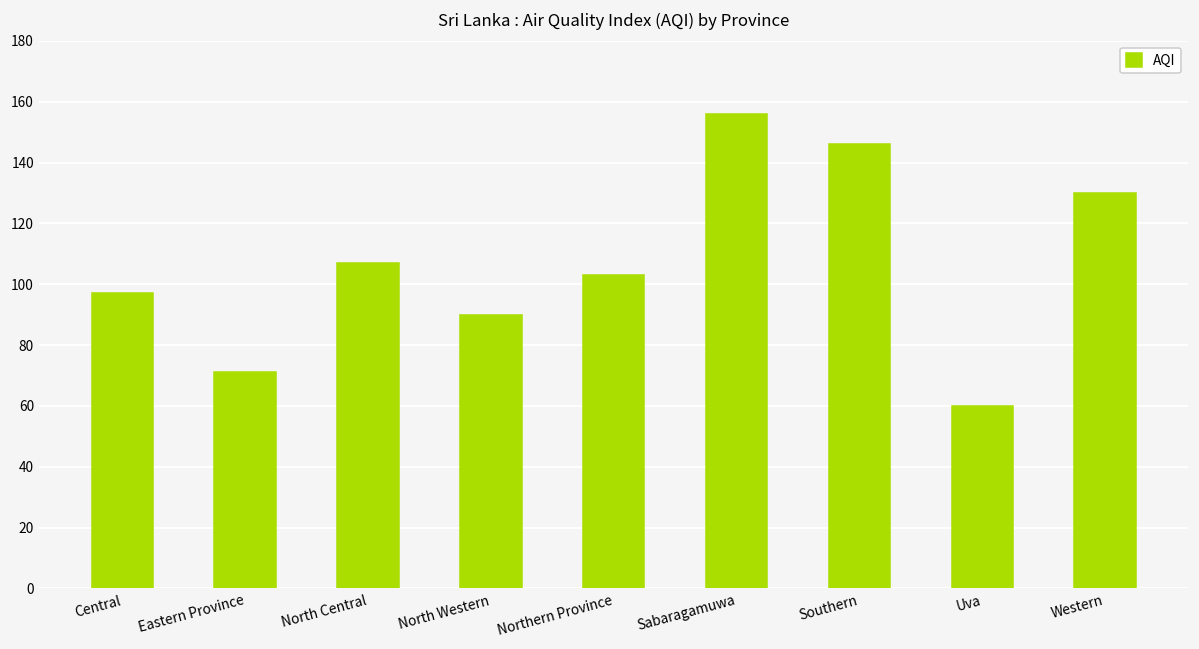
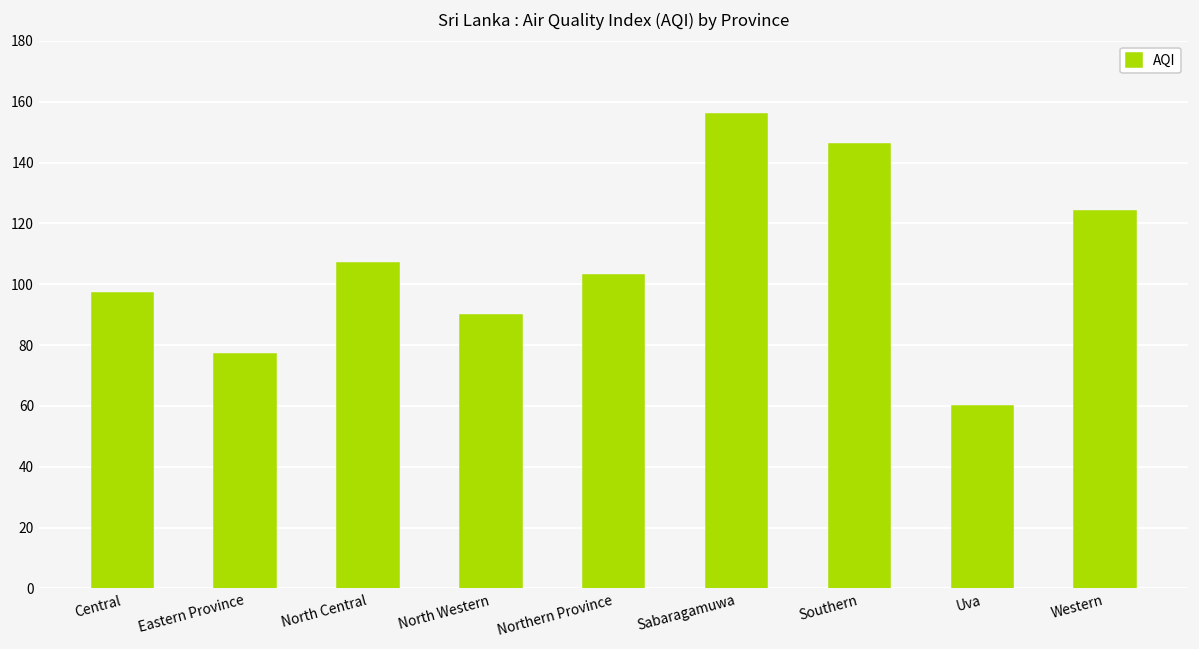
Eastern Province: 71 -> 77
Western: 130 -> 124
